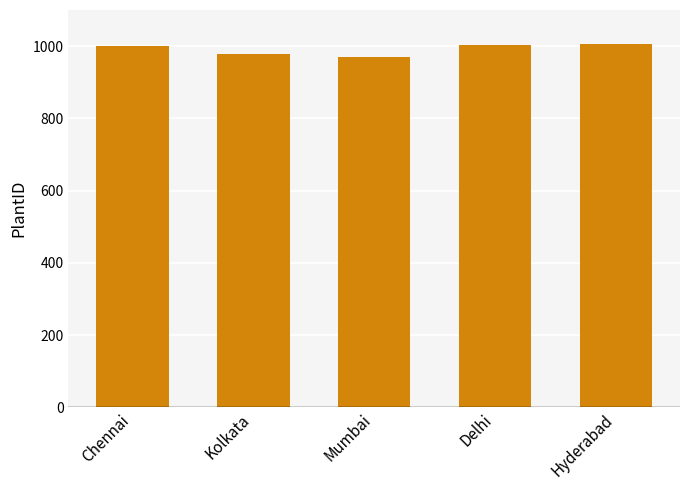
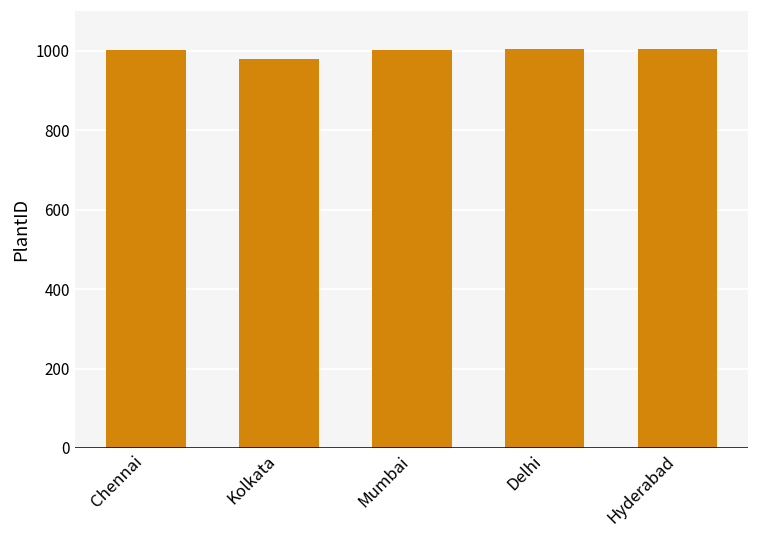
Mumbai: 970 -> 1000
